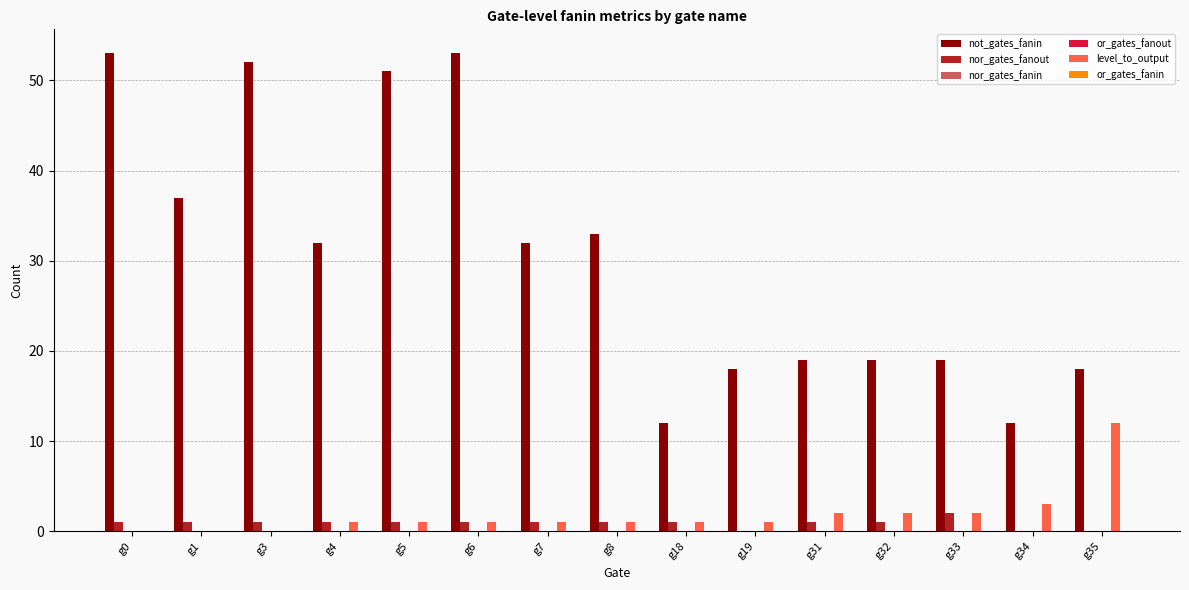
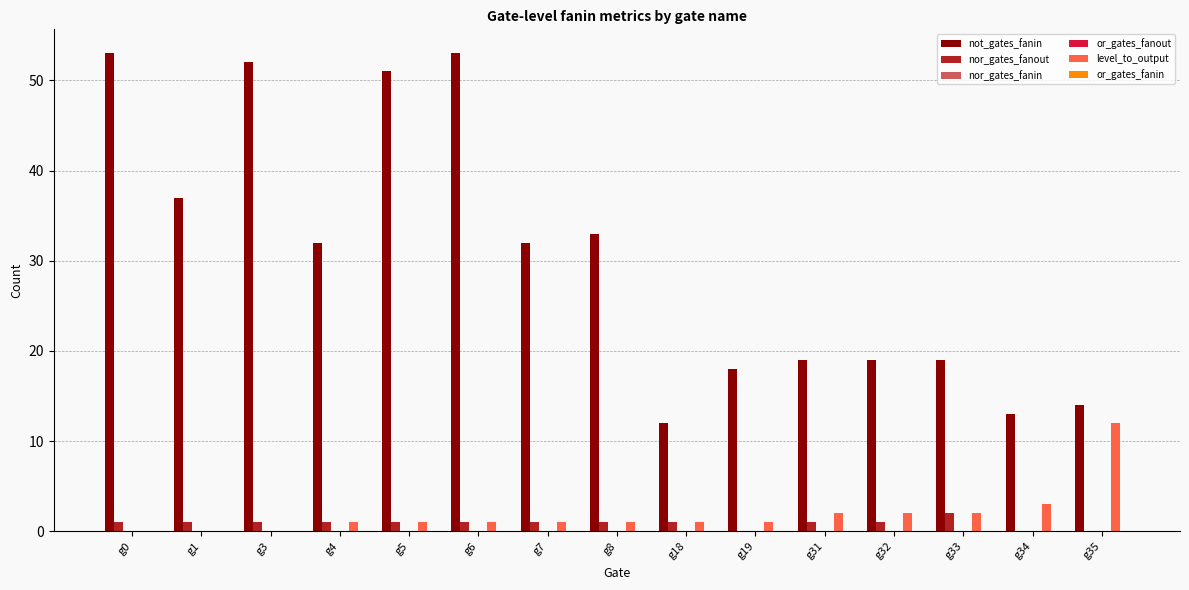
not_gates_fanin, g34: 12 -> 13
not_gates_fanin, g35: 18 -> 14
